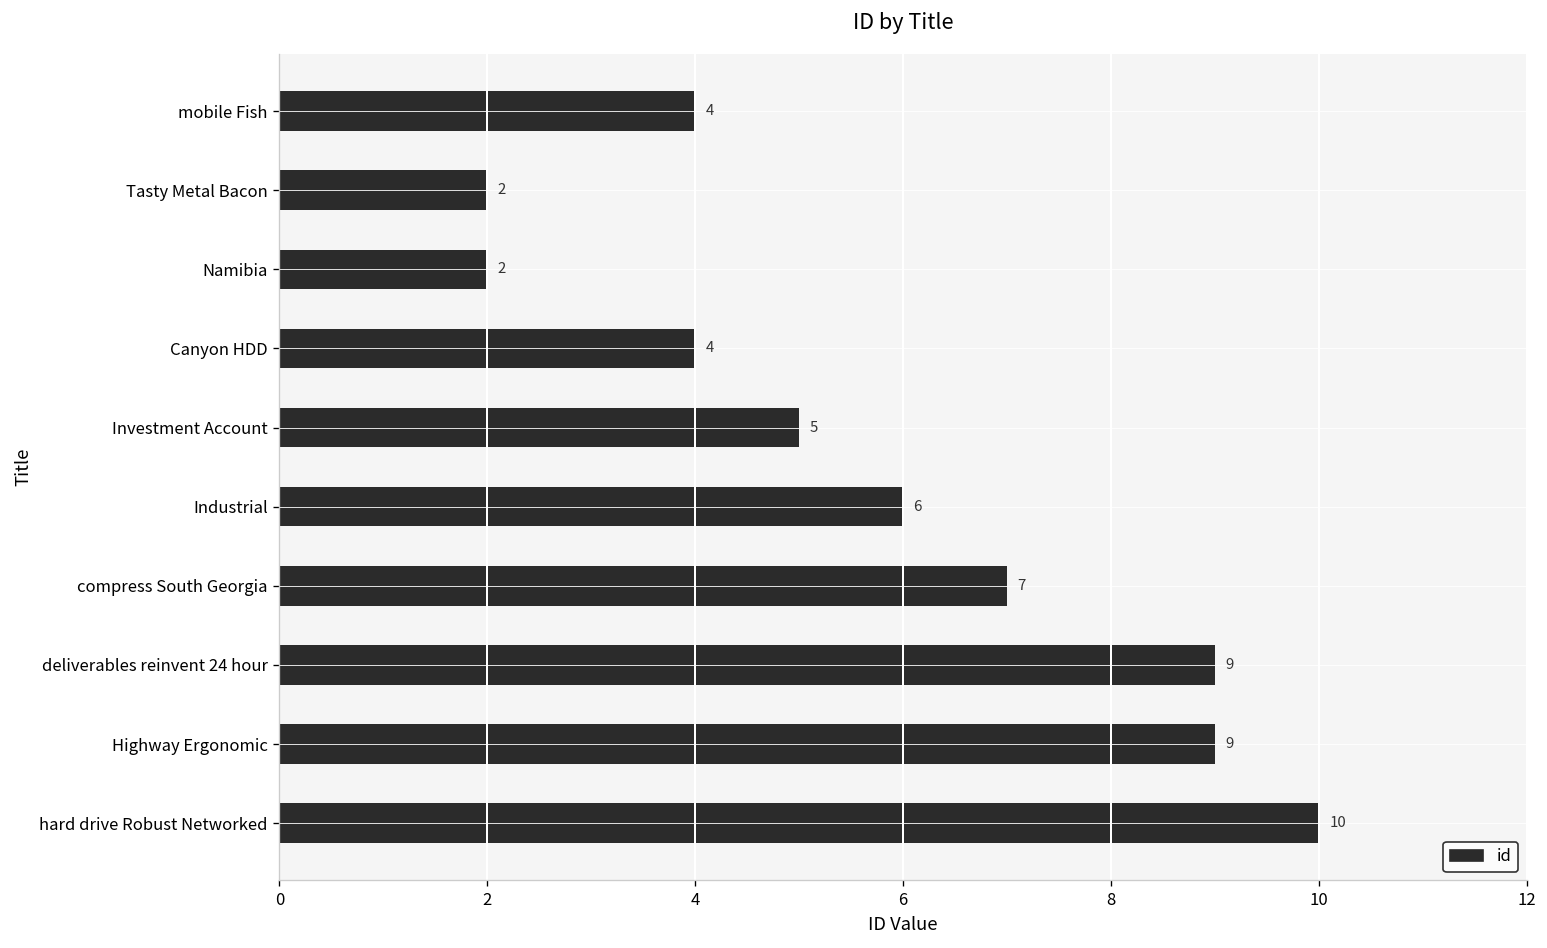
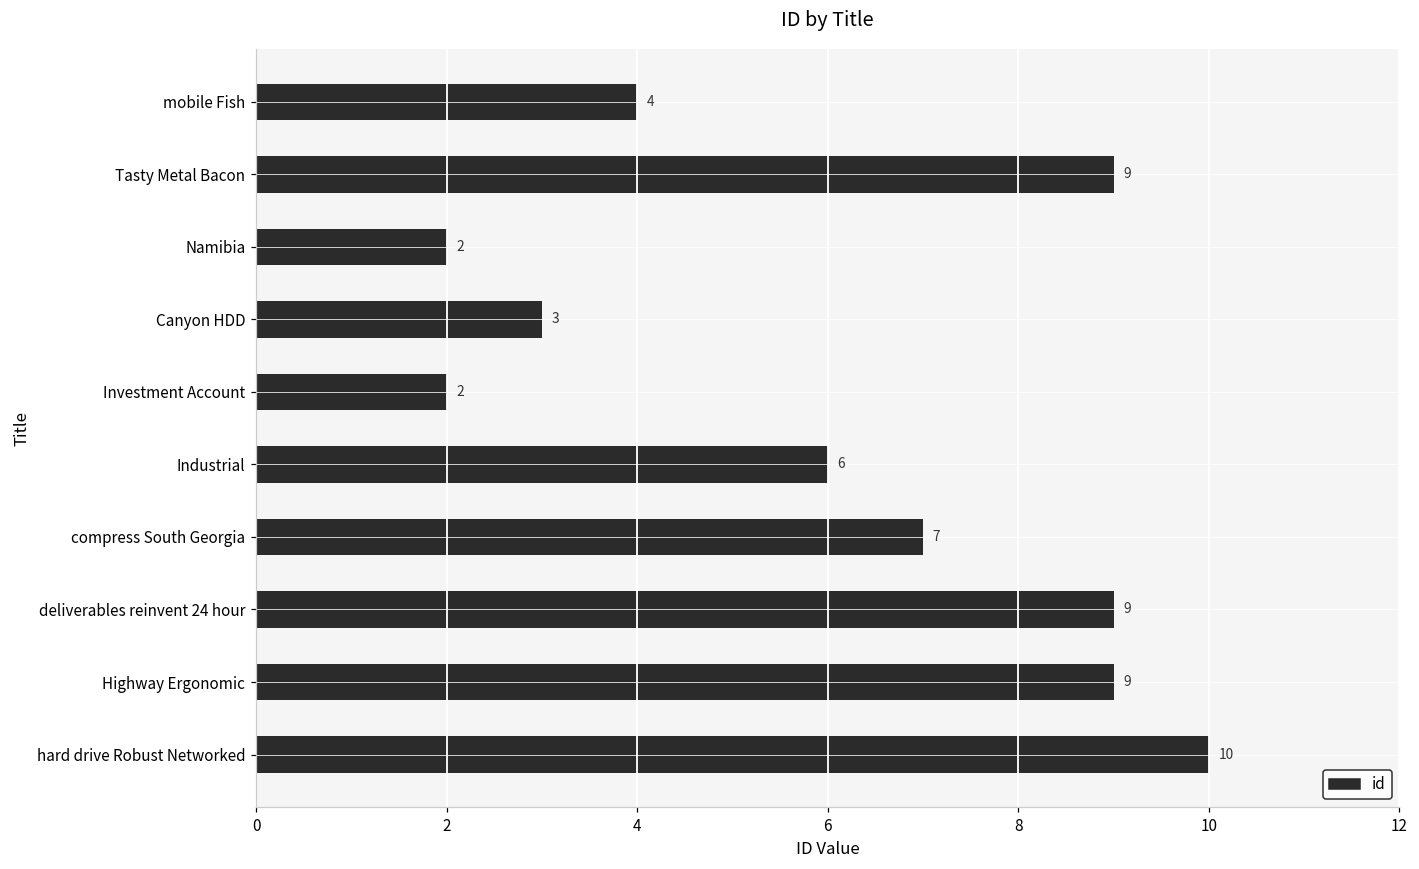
Tasty Metal Bacon: 2 -> 9
Canyon HDD: 4 -> 3
Investment Account: 5 -> 2
